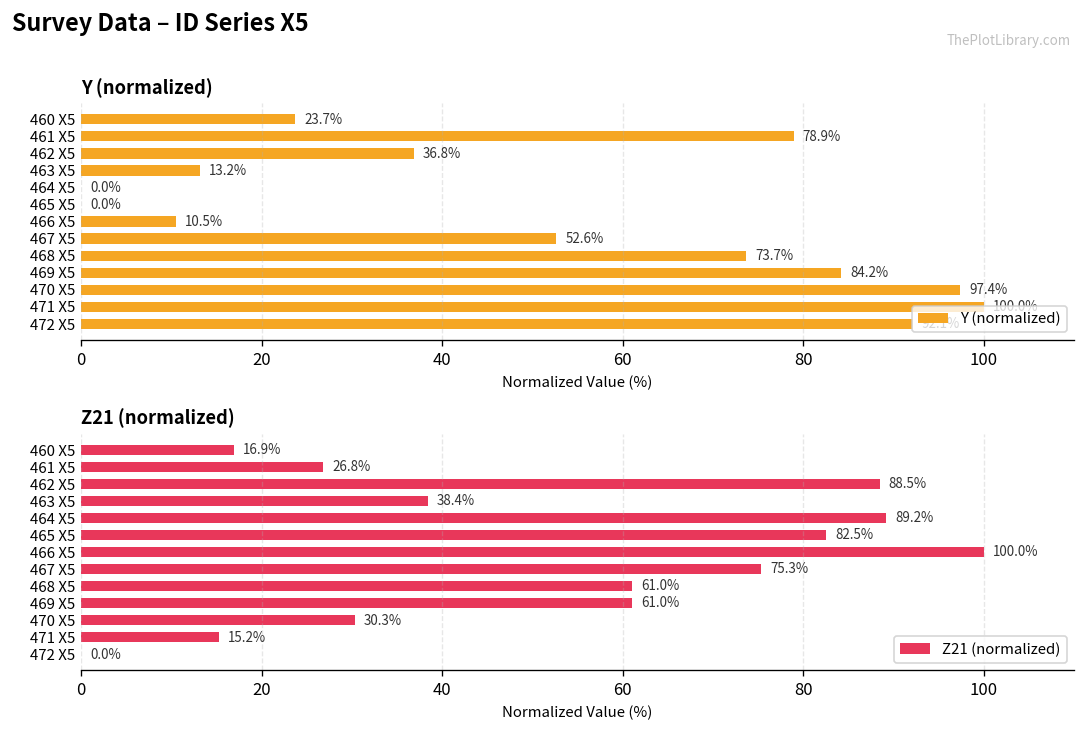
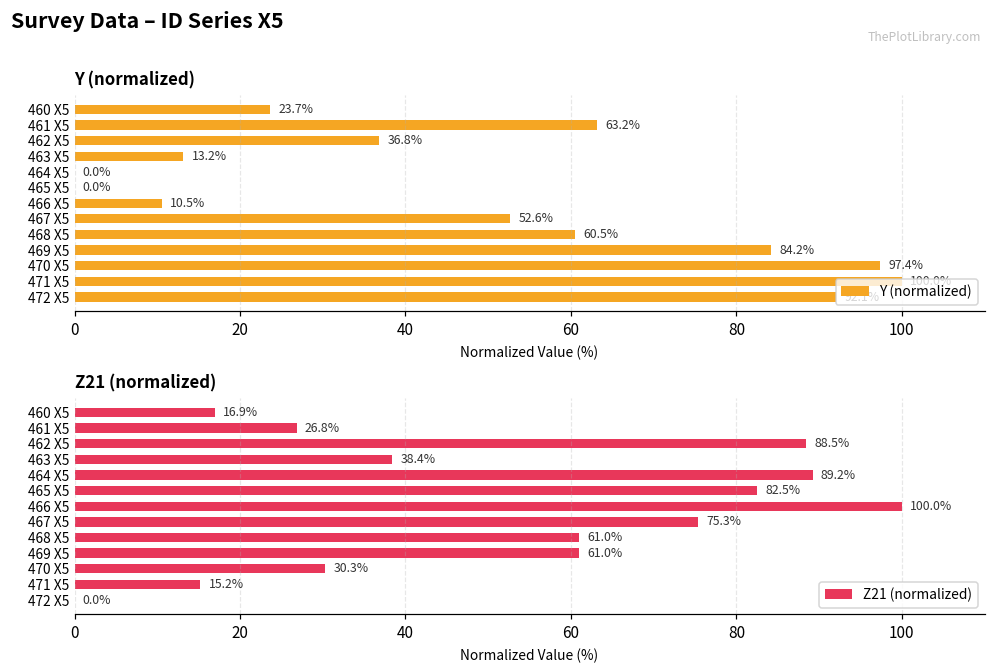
Y (normalized), 461 X5: 78.9% -> 63.2%
Y (normalized), 468 X5: 73.7% -> 60.5%
